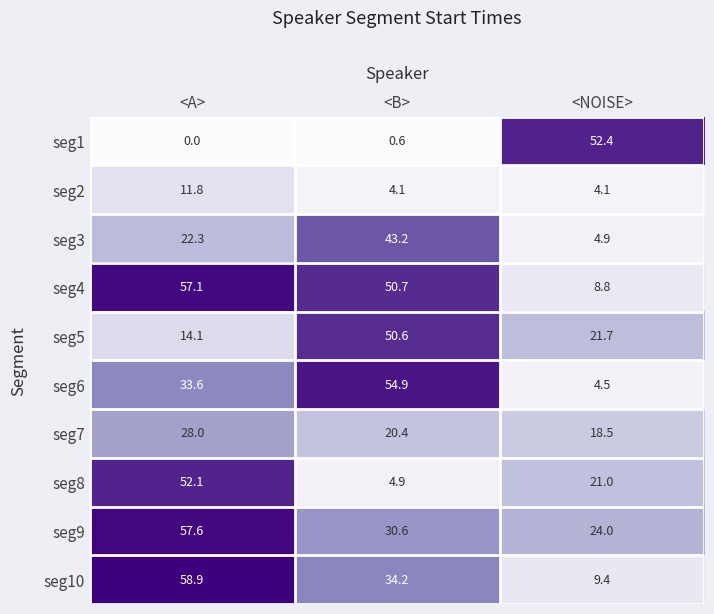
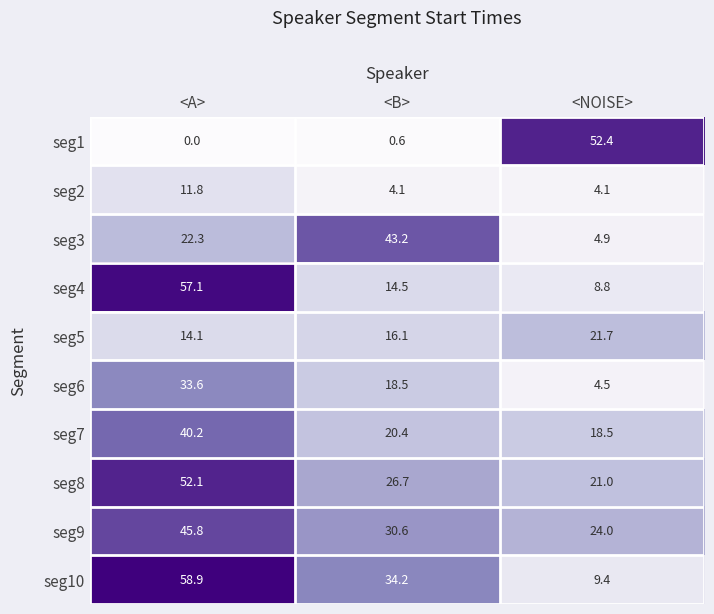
seg4, <B>: 50.7 -> 14.5
seg5, <B>: 50.6 -> 16.1
seg6, <B>: 54.9 -> 18.5
seg7, <A>: 28.0 -> 40.2
seg8, <B>: 4.9 -> 26.7
seg9, <A>: 57.6 -> 45.8
